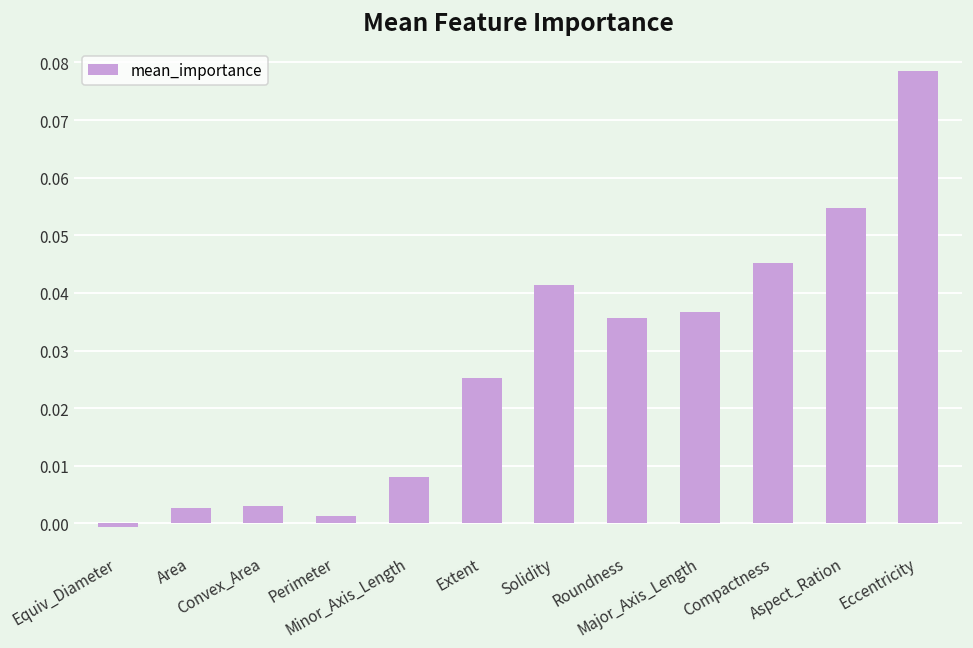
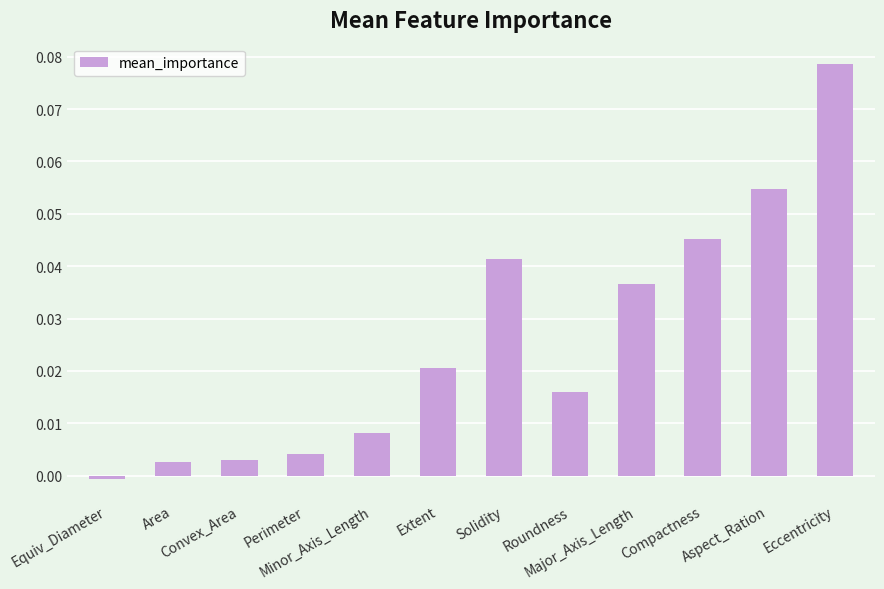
Perimeter: 0.001 -> 0.004
Extent: 0.025 -> 0.021
Roundness: 0.036 -> 0.016
